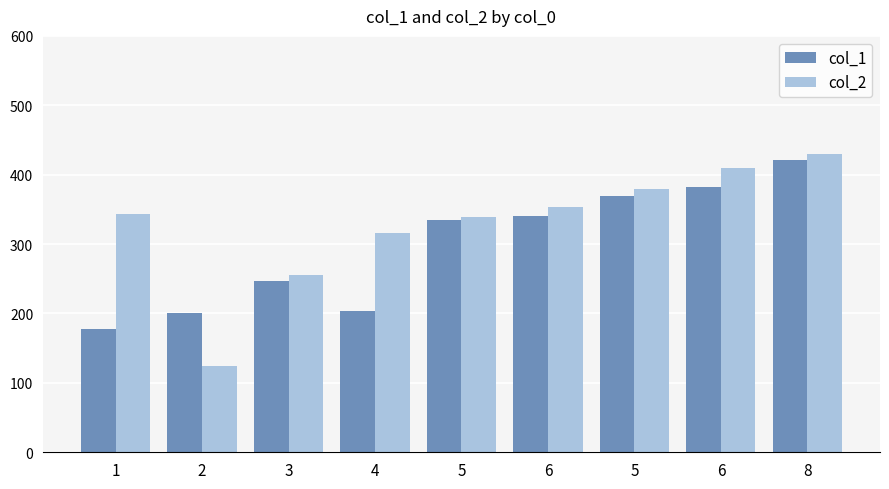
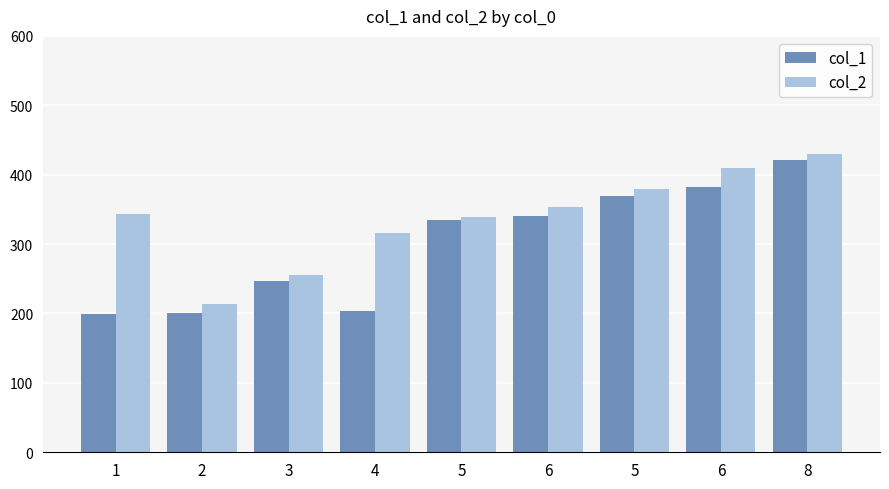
col_1, 1: 180 -> 200
col_2, 2: 120 -> 210
